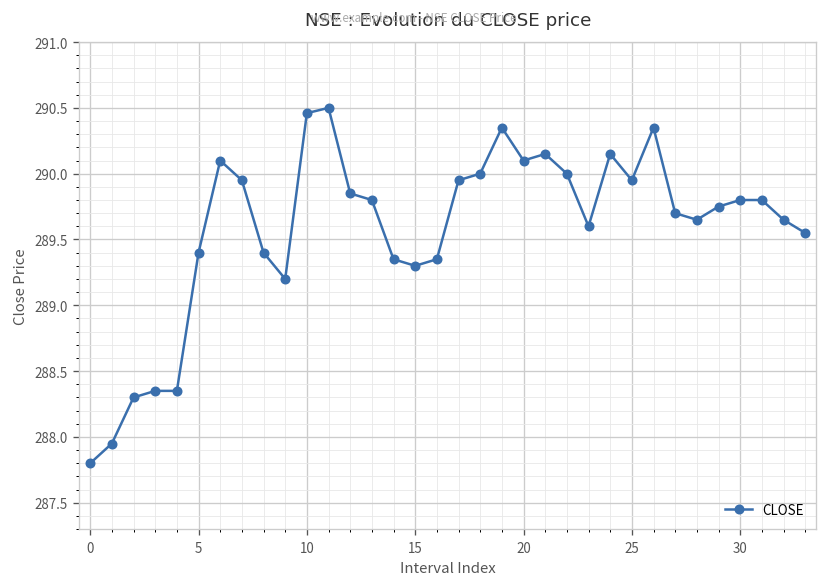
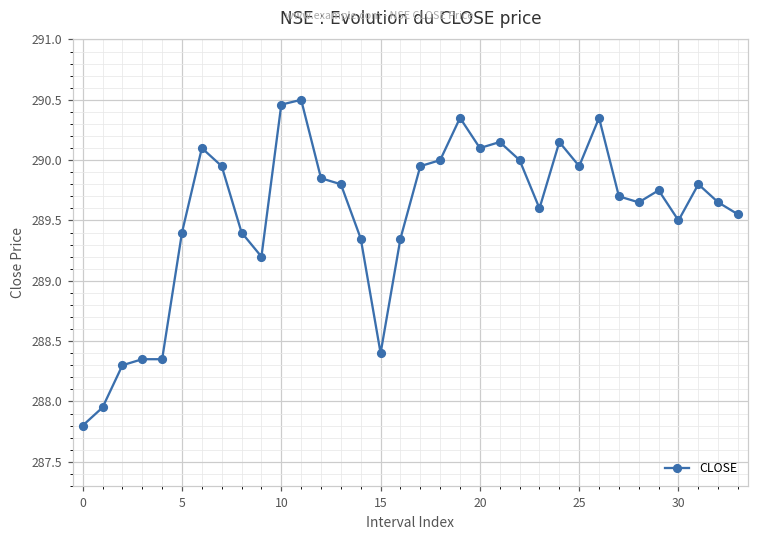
15: 289.3 -> 288.4
30: 289.8 -> 289.5
